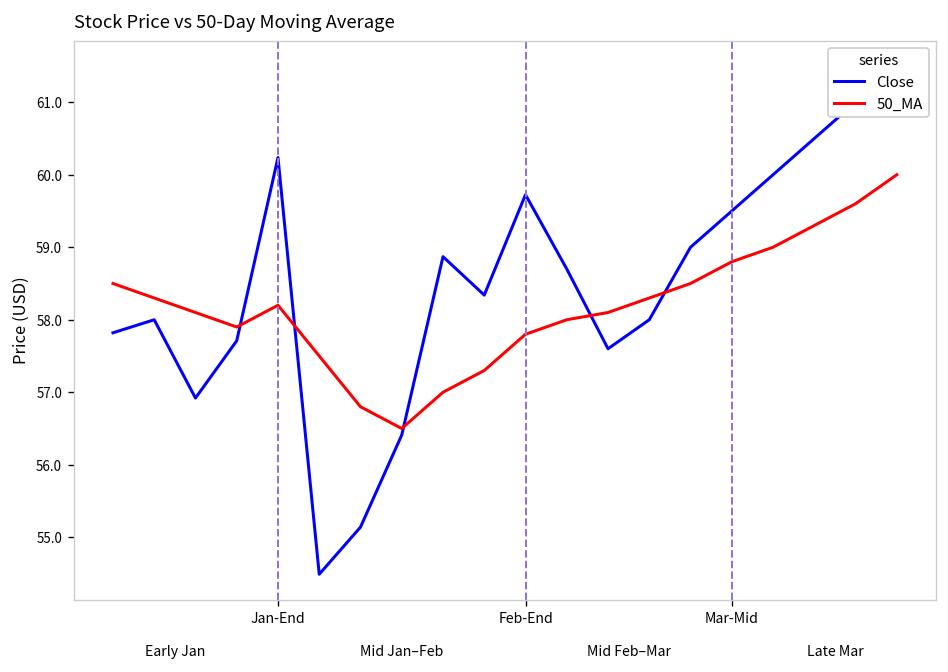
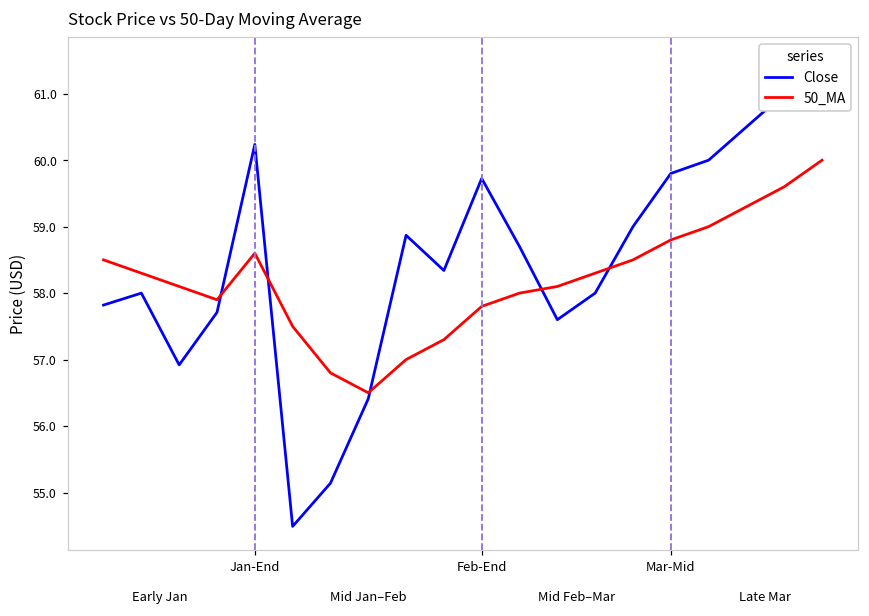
50_MA, Jan-End: 58.2 -> 58.6
Close, Mar-Mid: 59.5 -> 59.8
